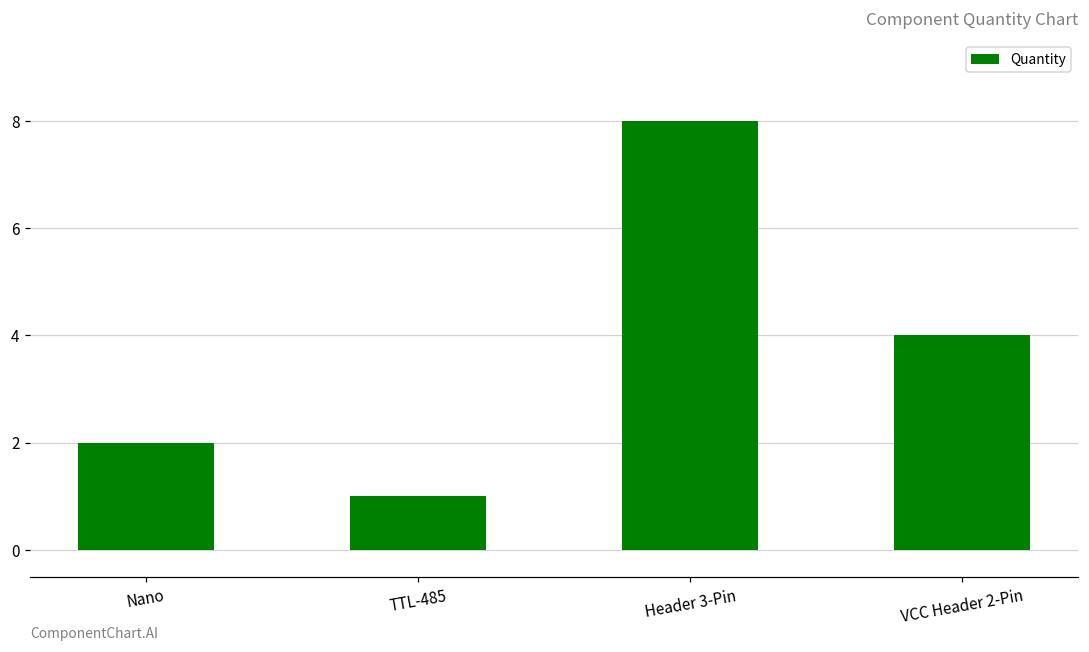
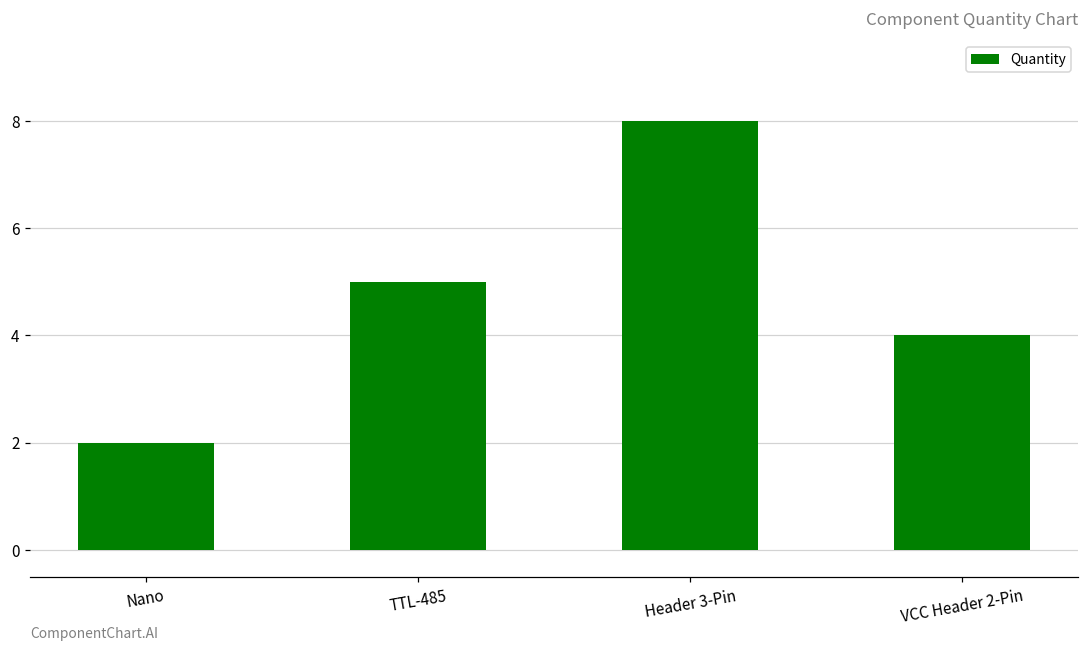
TTL-485: 1 -> 5
